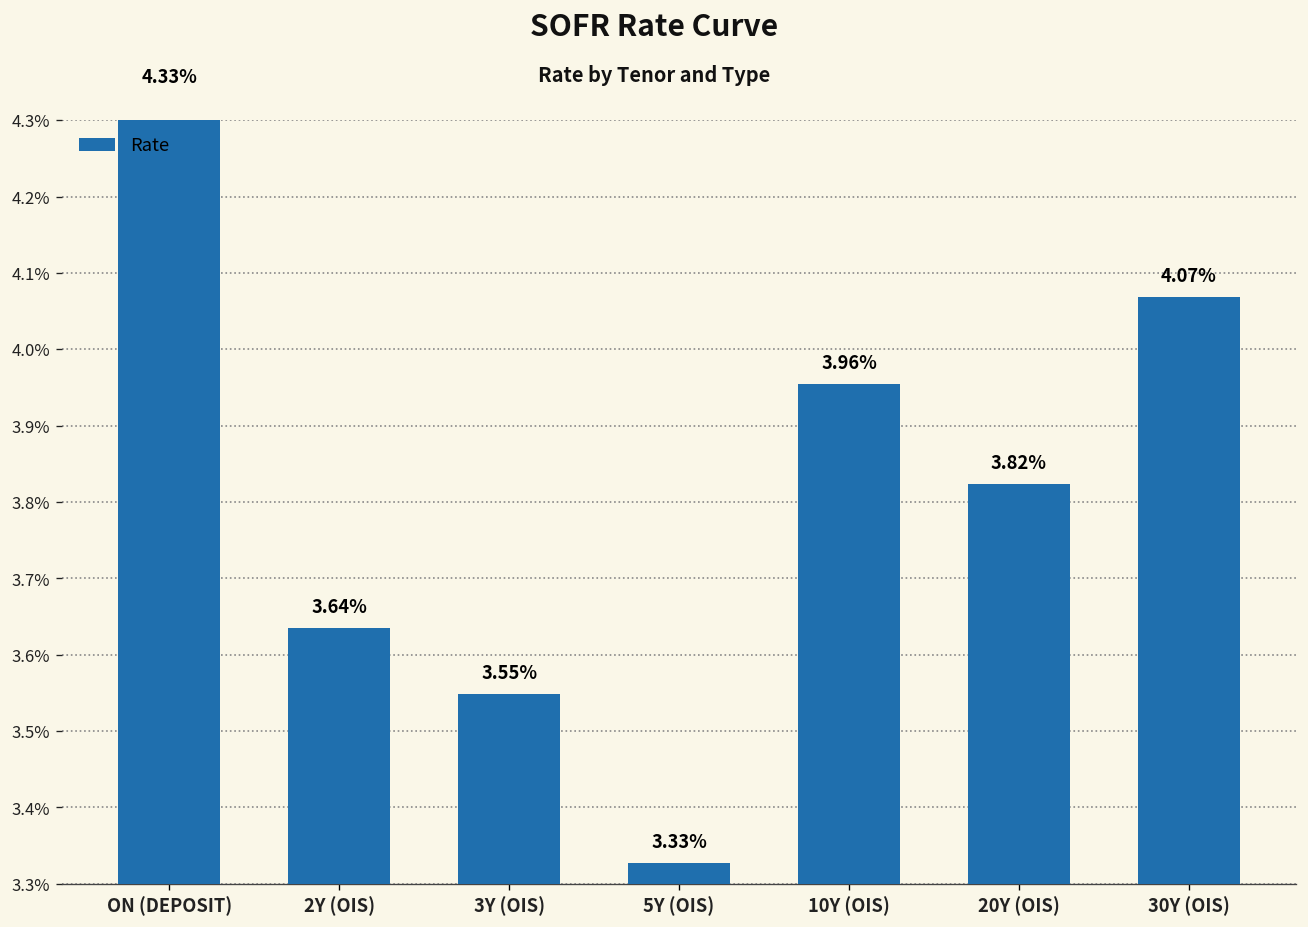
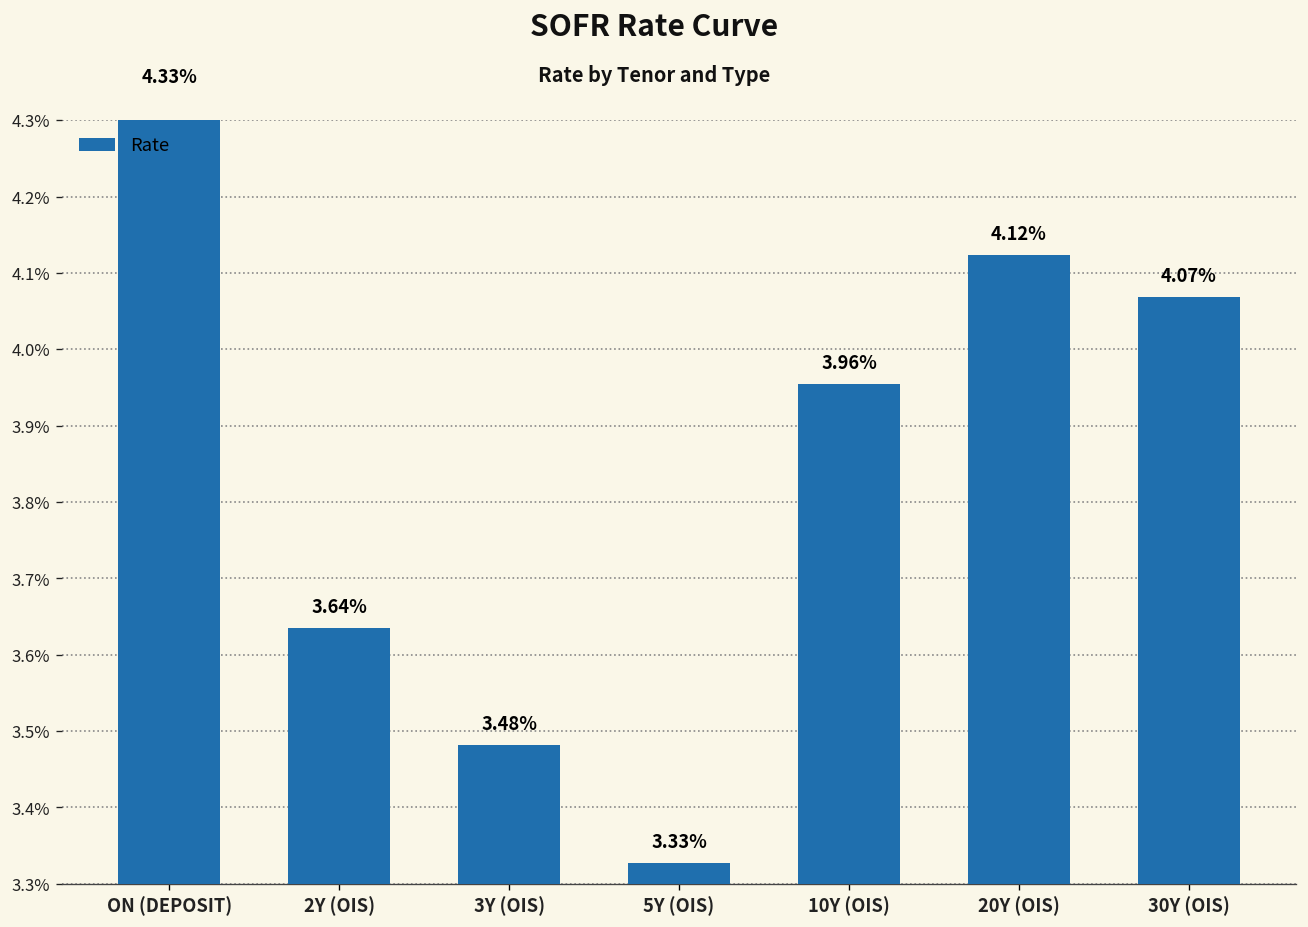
3Y (OIS): 3.55% -> 3.48%
20Y (OIS): 3.82% -> 4.12%
